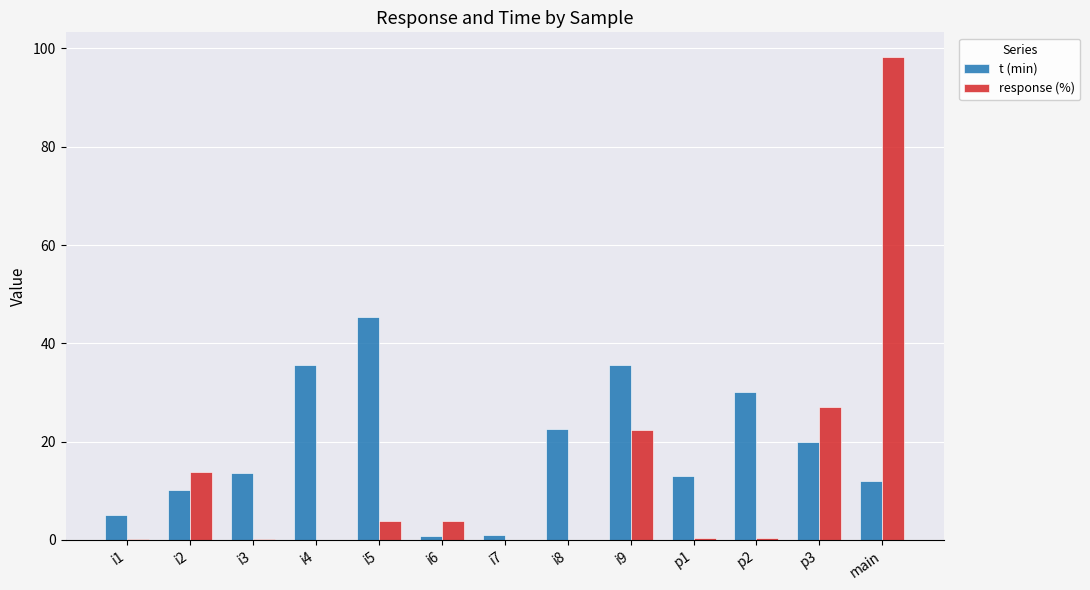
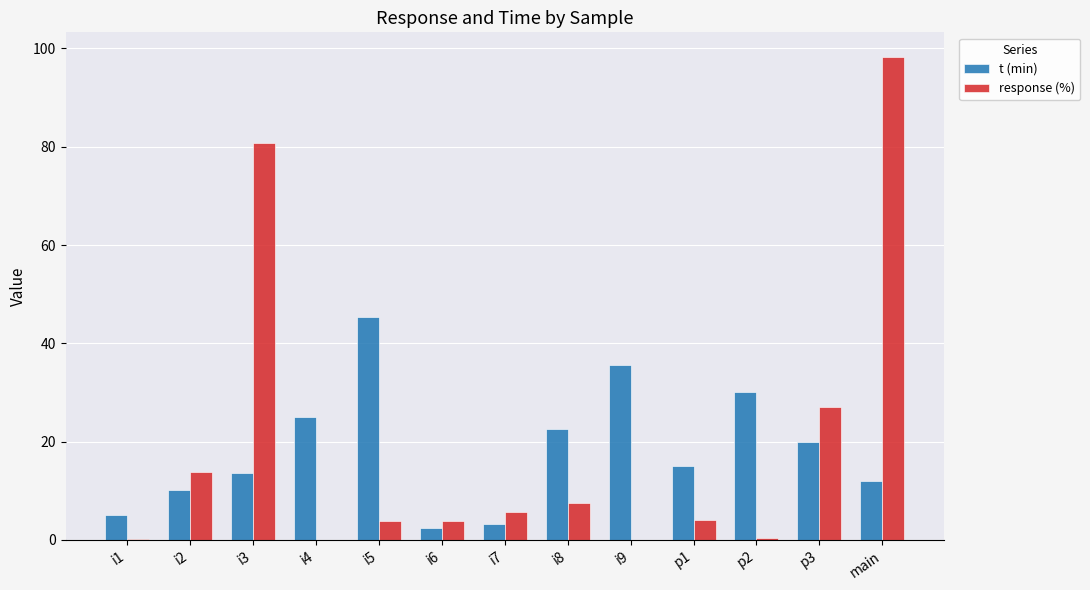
response (%), i3: 0 -> 81
t (min), i4: 36 -> 25
t (min), i6: 1 -> 3
t (min), i7: 1 -> 3
response (%), i7: 0 -> 6
response (%), i8: 0 -> 7
response (%), i9: 22 -> 0
t (min), p1: 13 -> 15
response (%), p1: 0 -> 4
